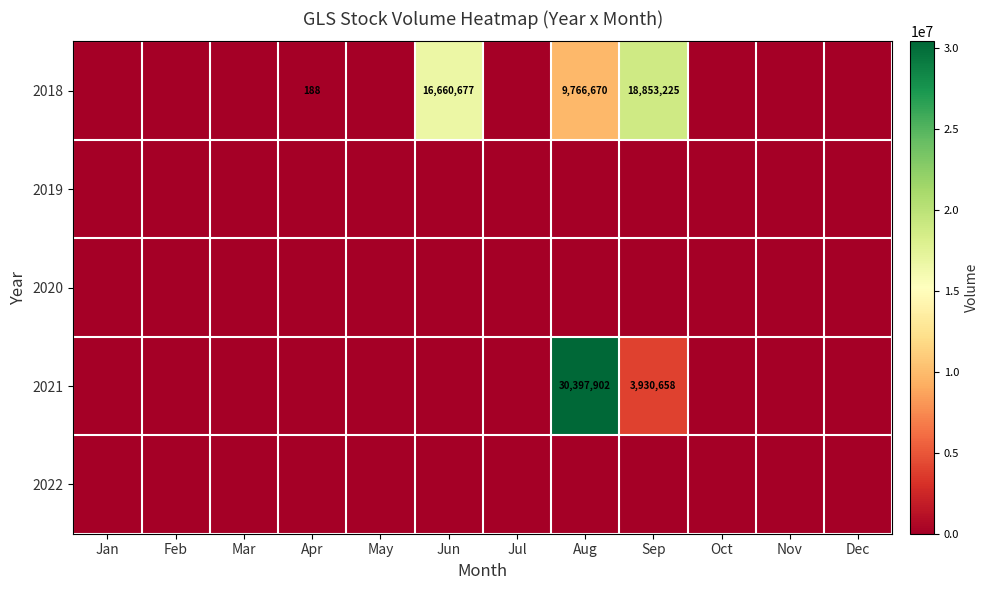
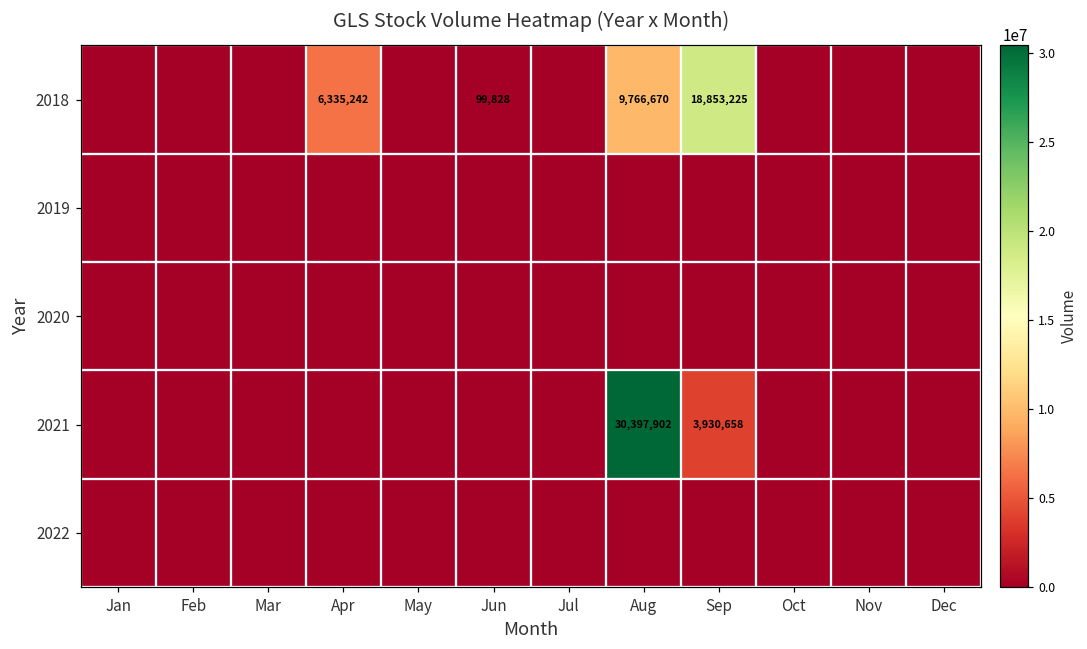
2018, Apr: 188 -> 6,335,242
2018, Jun: 16,660,677 -> 99,828
